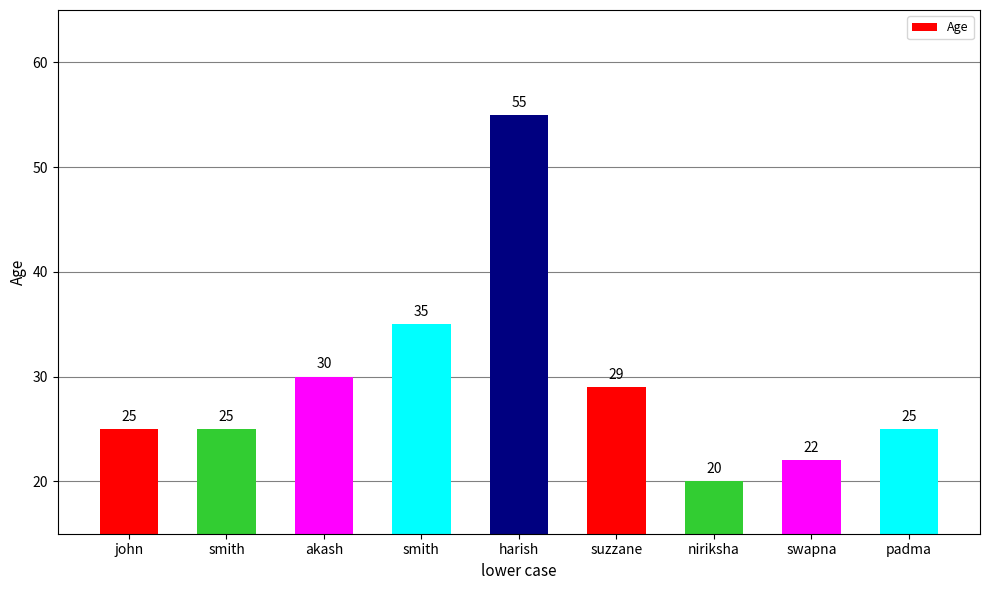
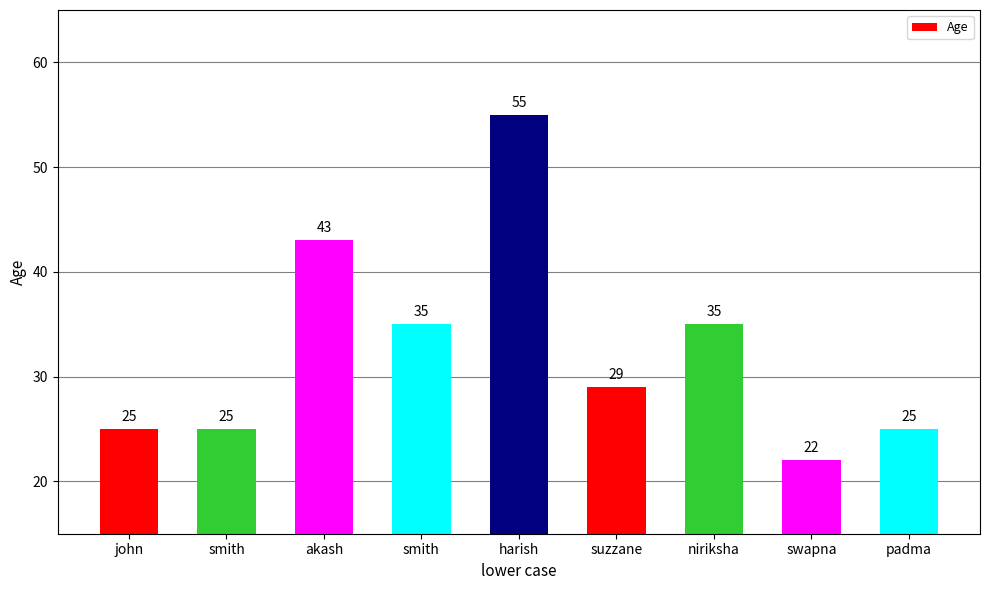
akash: 30 -> 43
niriksha: 20 -> 35
